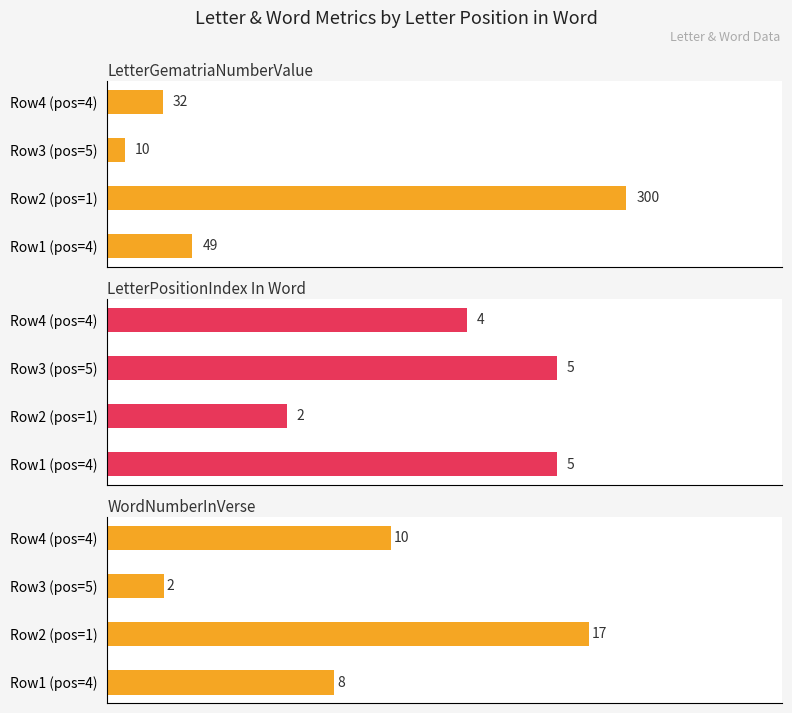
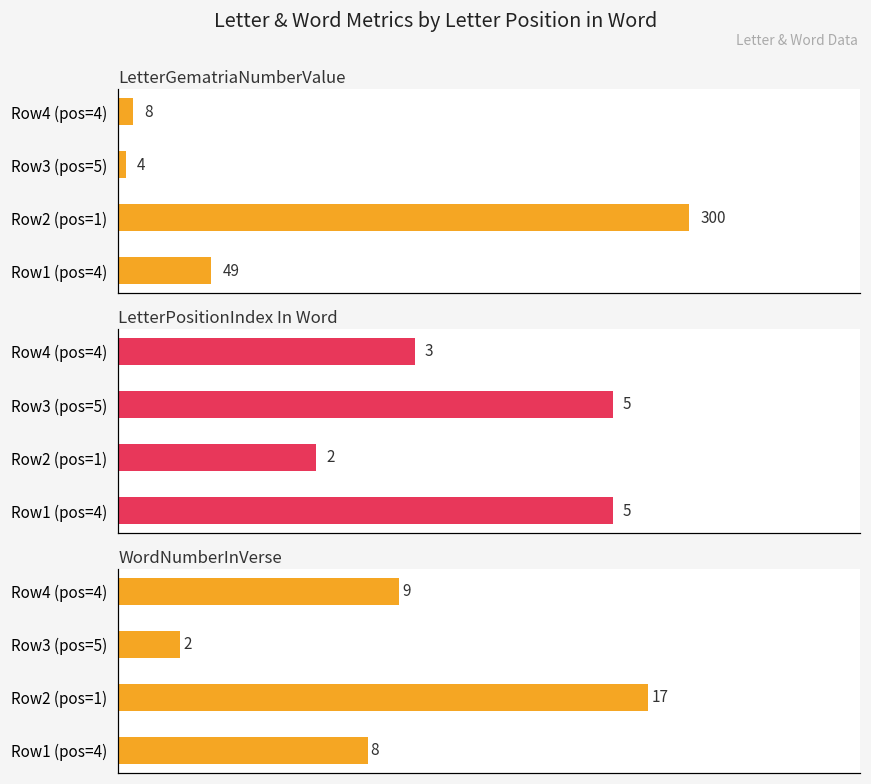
LetterGematriaNumberValue, Row4 (pos=4): 32 -> 8
LetterGematriaNumberValue, Row3 (pos=5): 10 -> 4
LetterPositionIndex In Word, Row4 (pos=4): 4 -> 3
WordNumberInVerse, Row4 (pos=4): 10 -> 9
